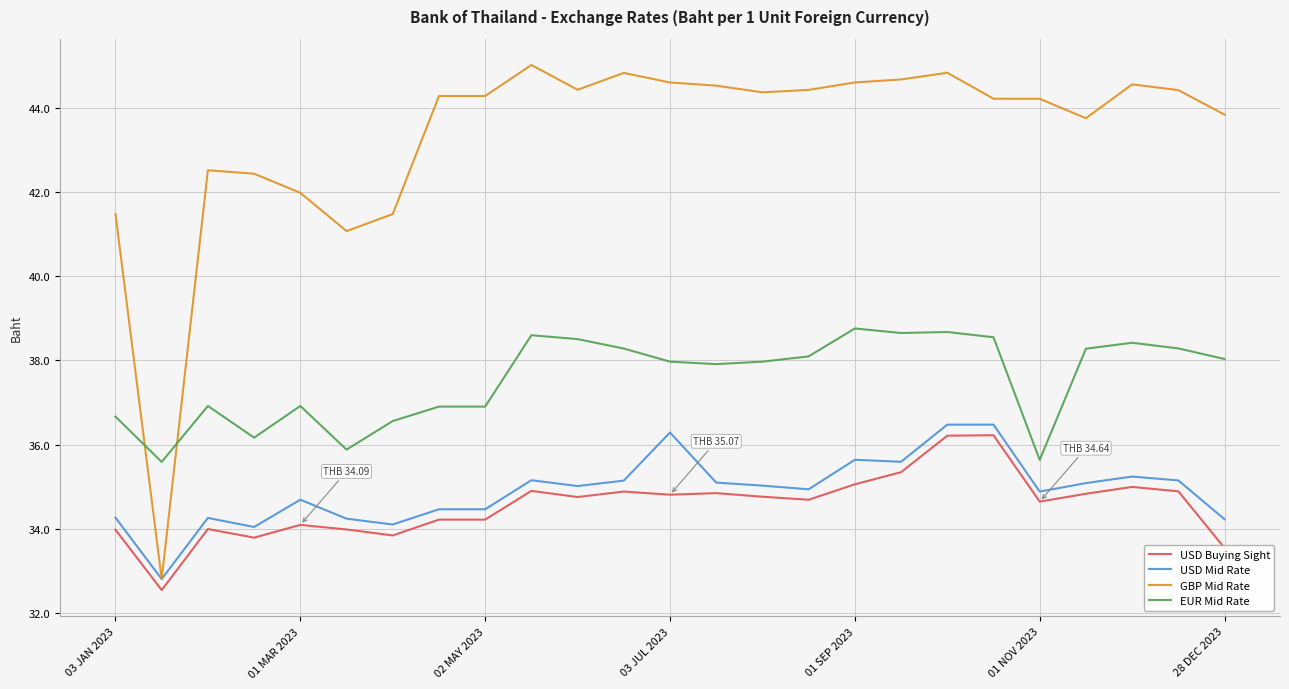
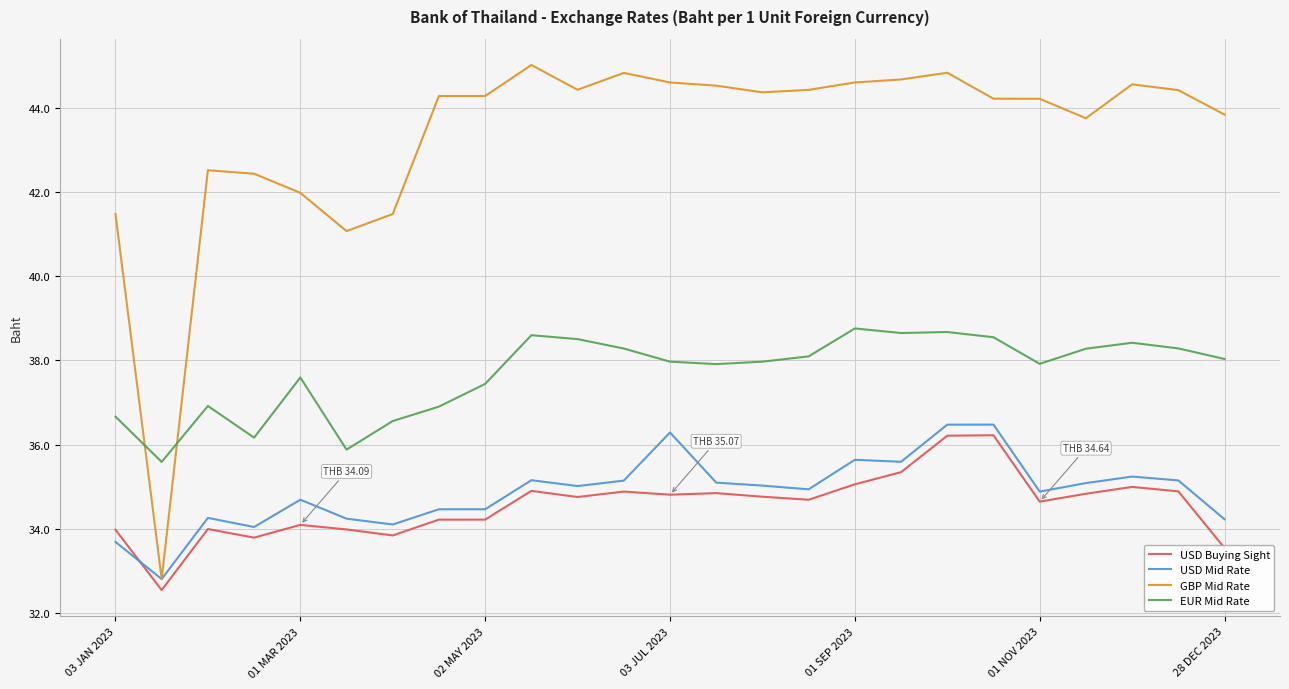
USD Mid Rate, 03 JAN 2023: 34.3 -> 33.7
EUR Mid Rate, 01 MAR 2023: 36.9 -> 37.6
EUR Mid Rate, 02 MAY 2023: 36.9 -> 37.4
EUR Mid Rate, 01 NOV 2023: 35.6 -> 37.9
